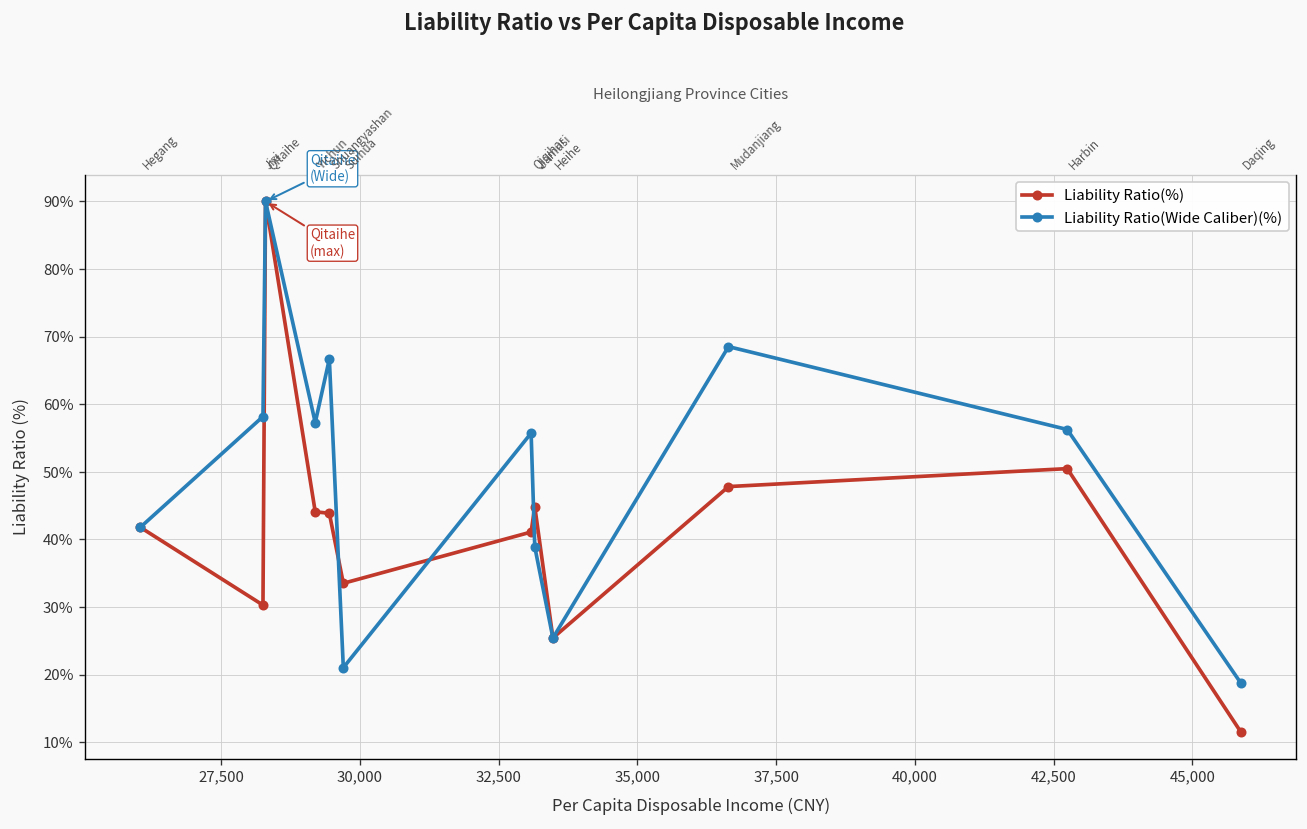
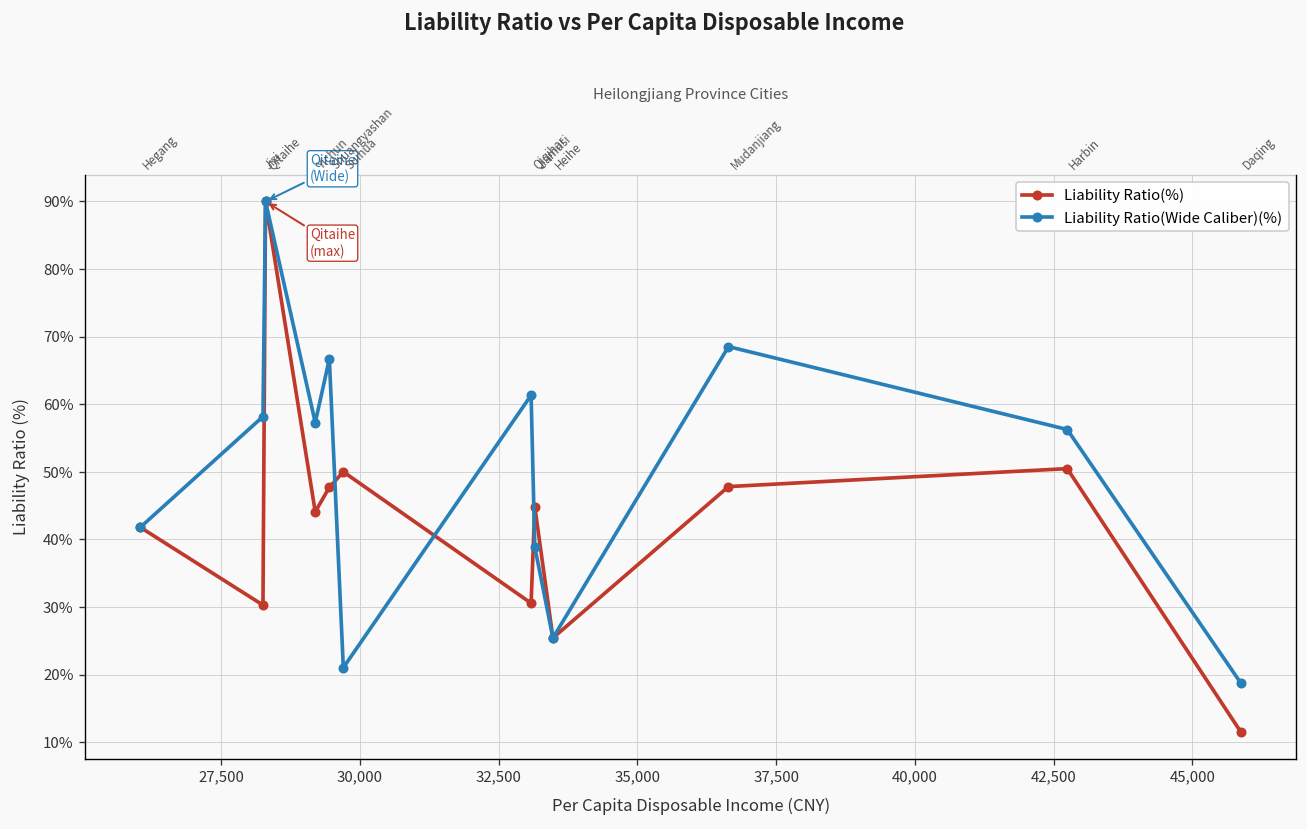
Liability Ratio(%), Shuangyashan: 44% -> 48%
Liability Ratio(%), Suihua: 34% -> 50%
Liability Ratio(%), Qiqihar: 41% -> 31%
Liability Ratio(Wide Caliber)(%), Qiqihar: 56% -> 61%
